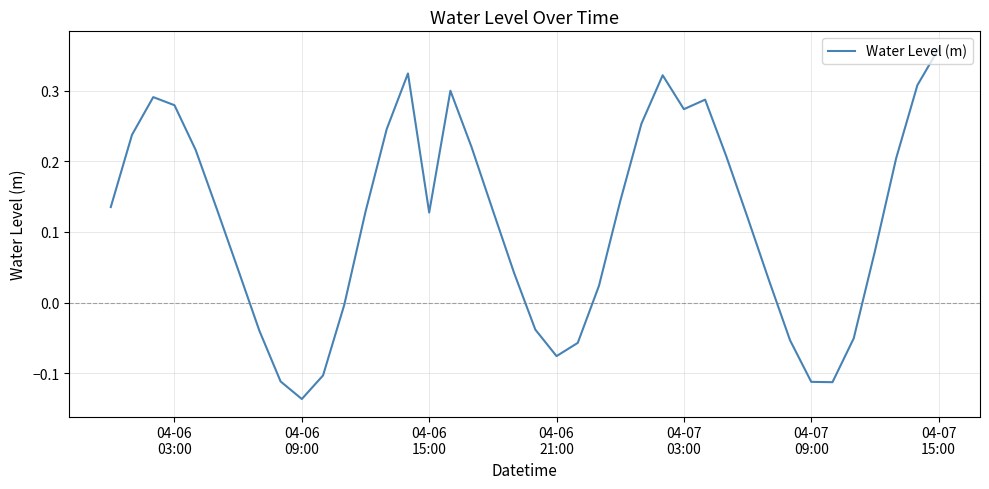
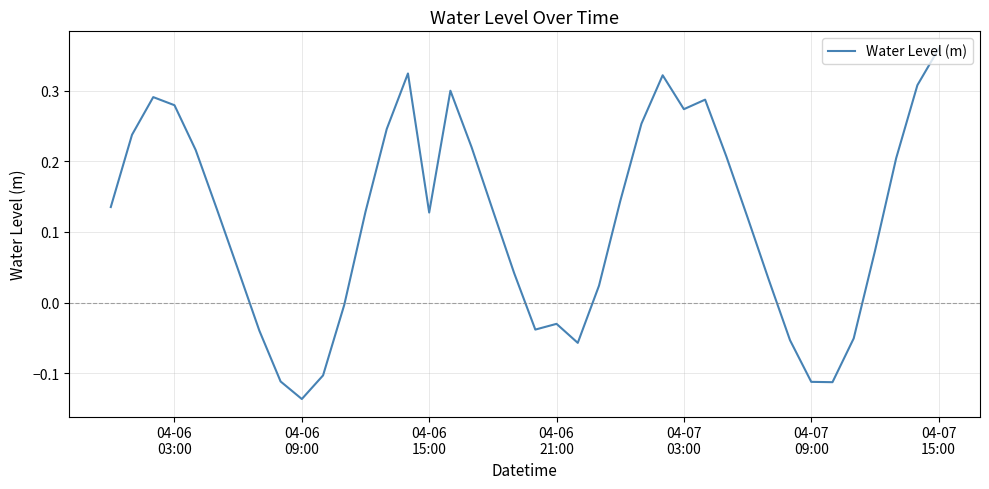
04-06 21:00: -0.08 -> -0.03
